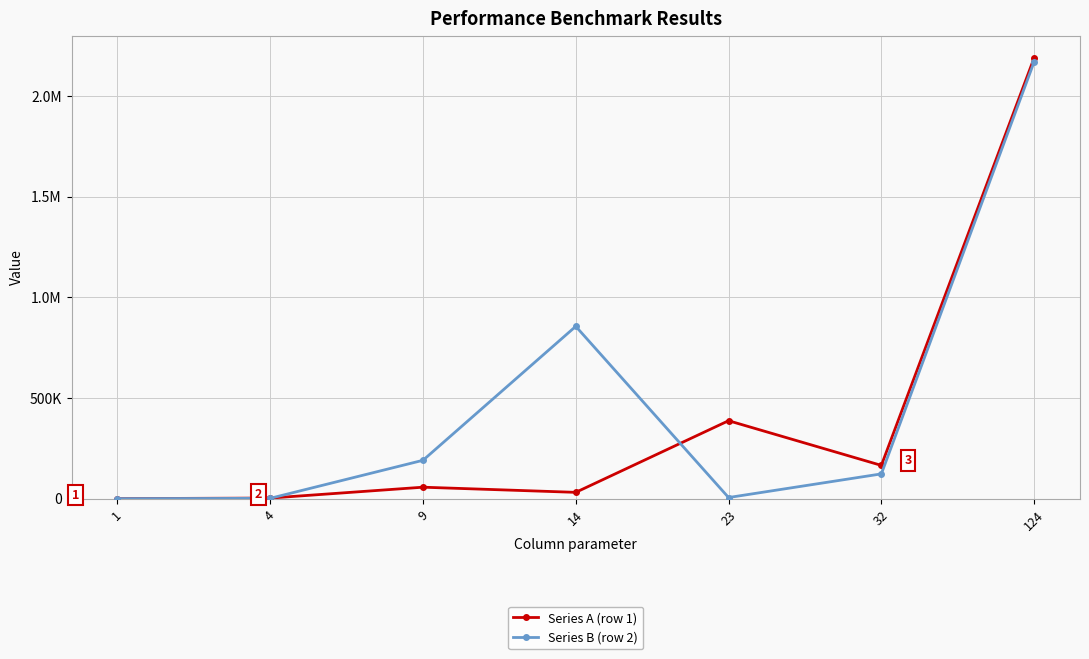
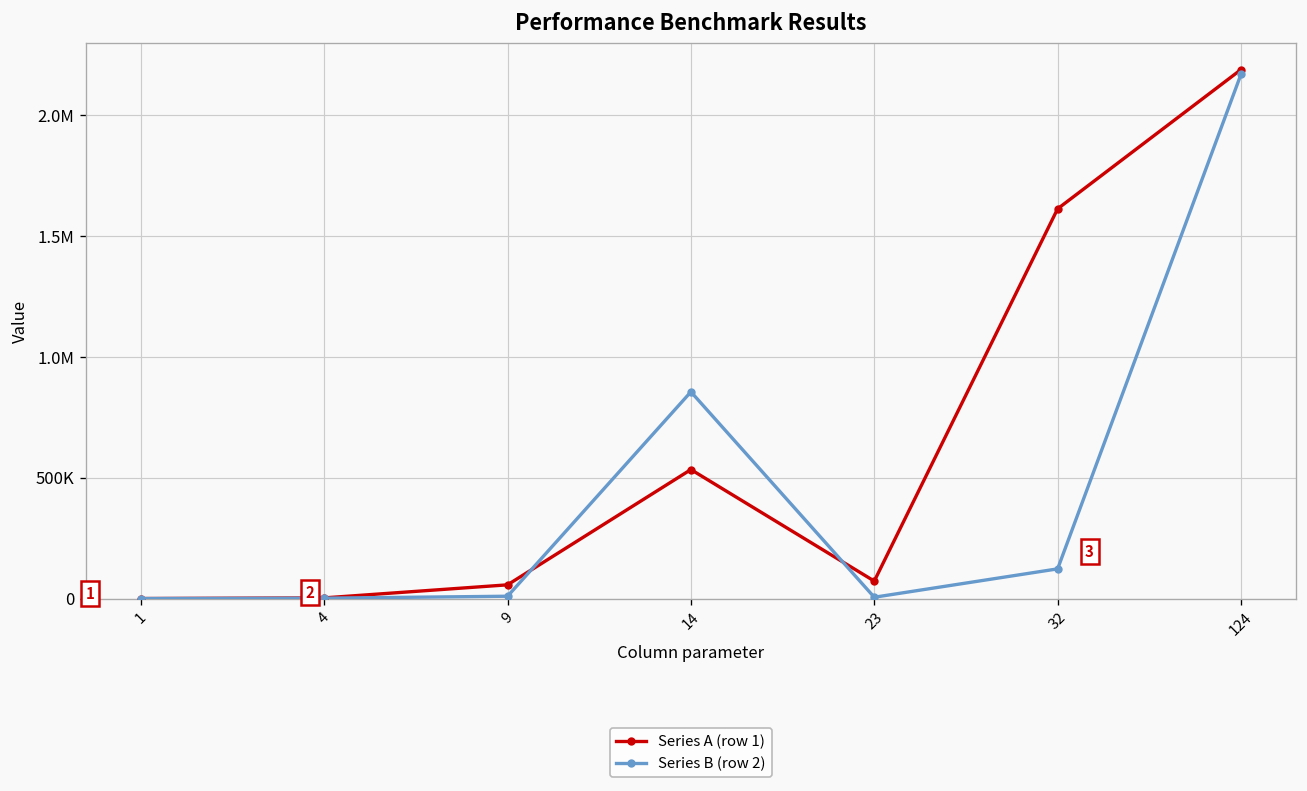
Series B (row 2), 9: 190000 -> 10000
Series A (row 1), 14: 30000 -> 530000
Series A (row 1), 23: 390000 -> 70000
Series A (row 1), 32: 170000 -> 1610000
